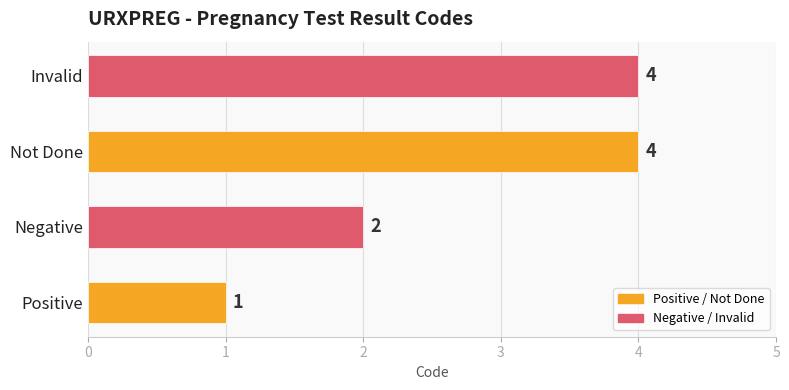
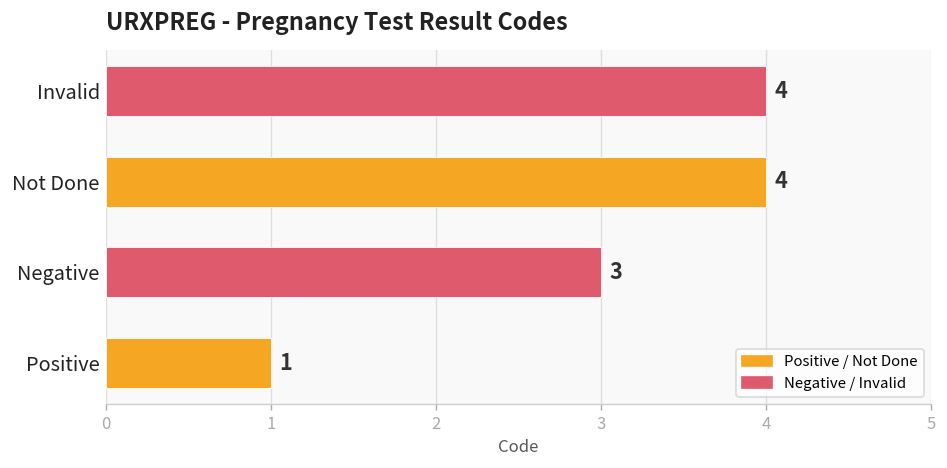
Negative: 2 -> 3
